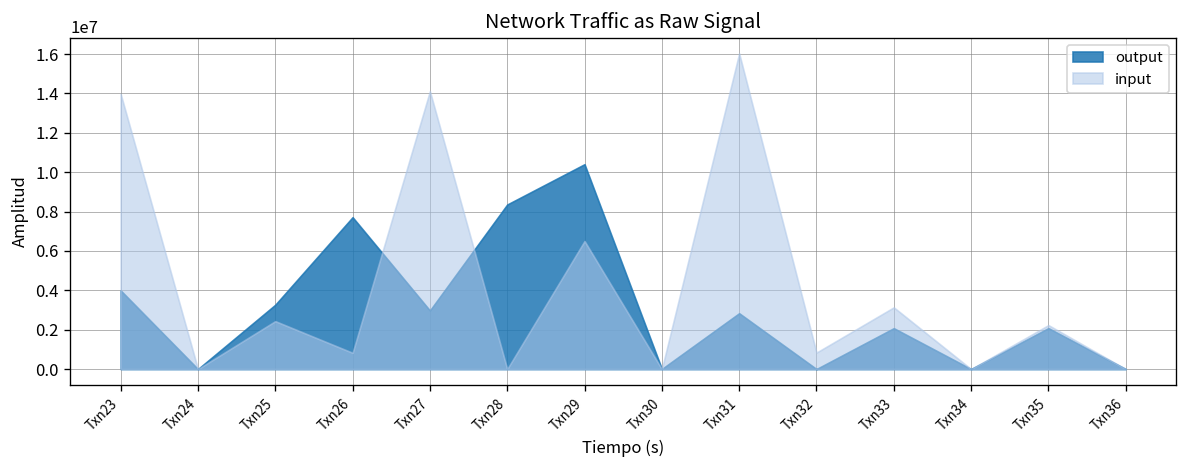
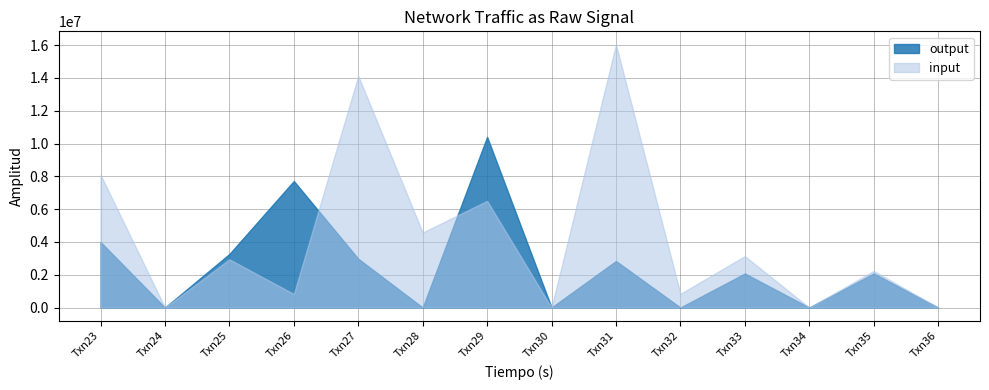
input, Txn23: 14000000 -> 8100000
input, Txn25: 2400000 -> 2900000
output, Txn28: 8400000 -> 0
input, Txn28: 0 -> 4600000
